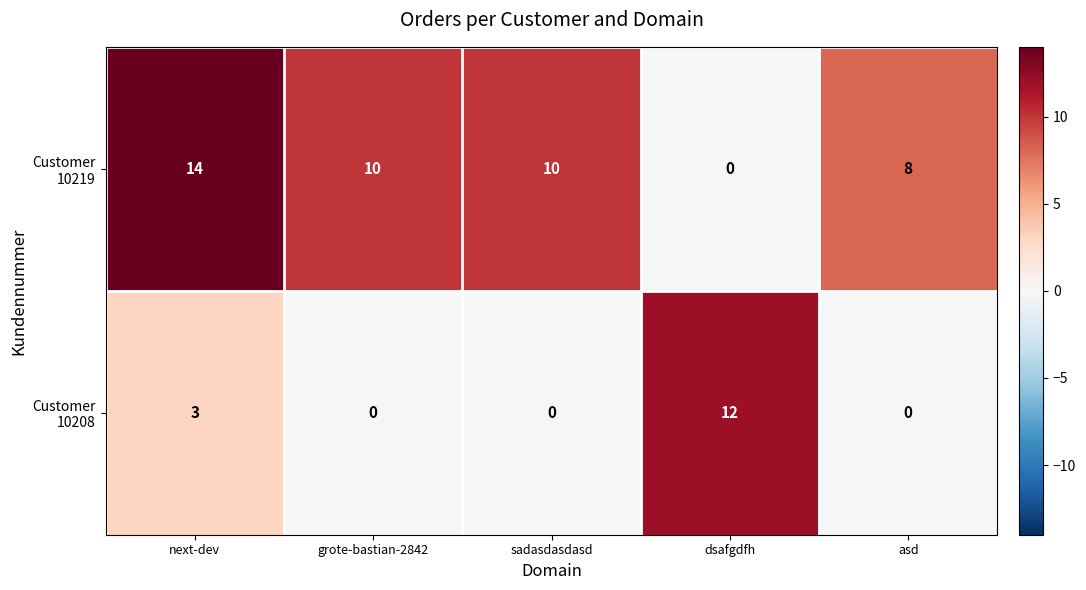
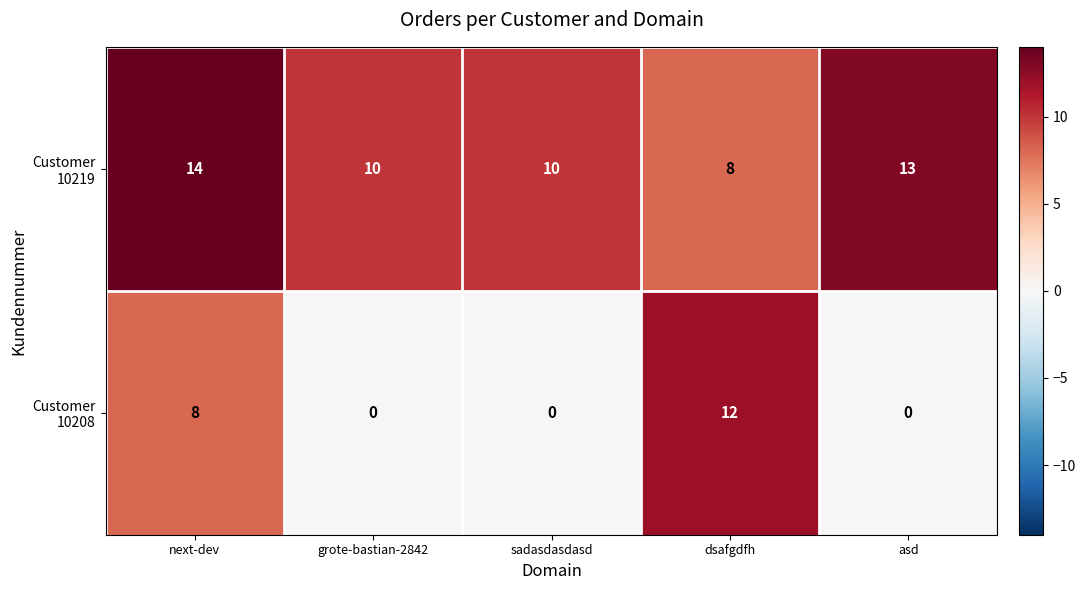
Customer 10219, dsafgdfh: 0 -> 8
Customer 10219, asd: 8 -> 13
Customer 10208, next-dev: 3 -> 8
